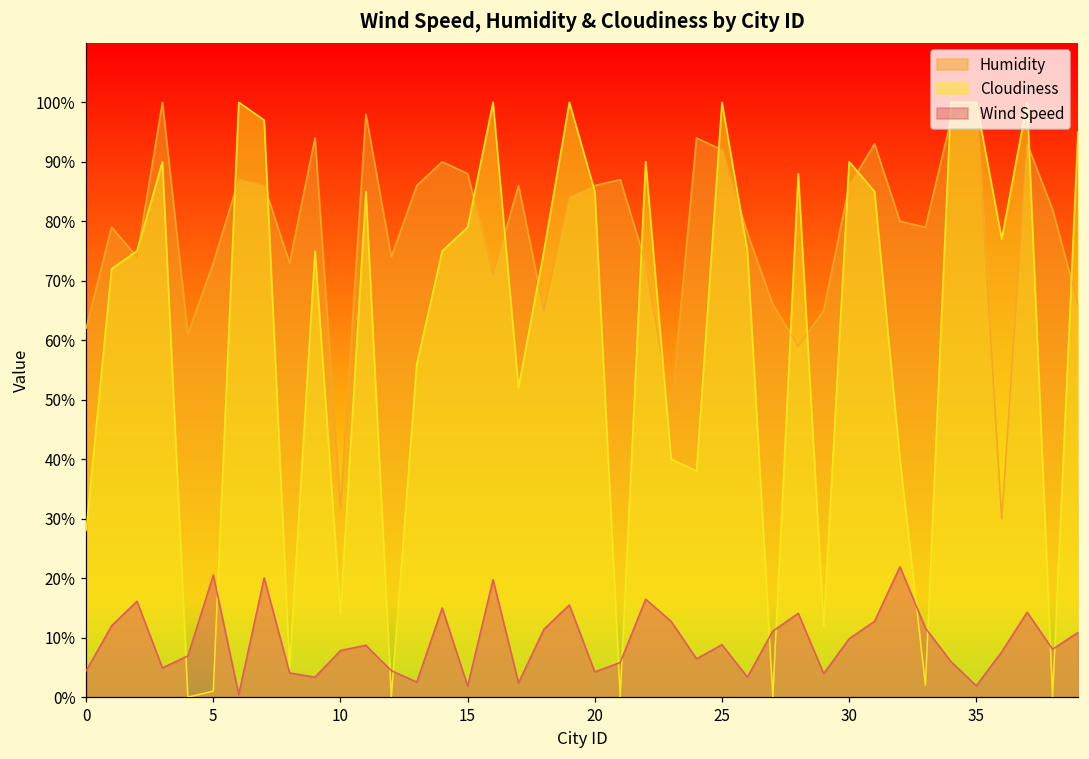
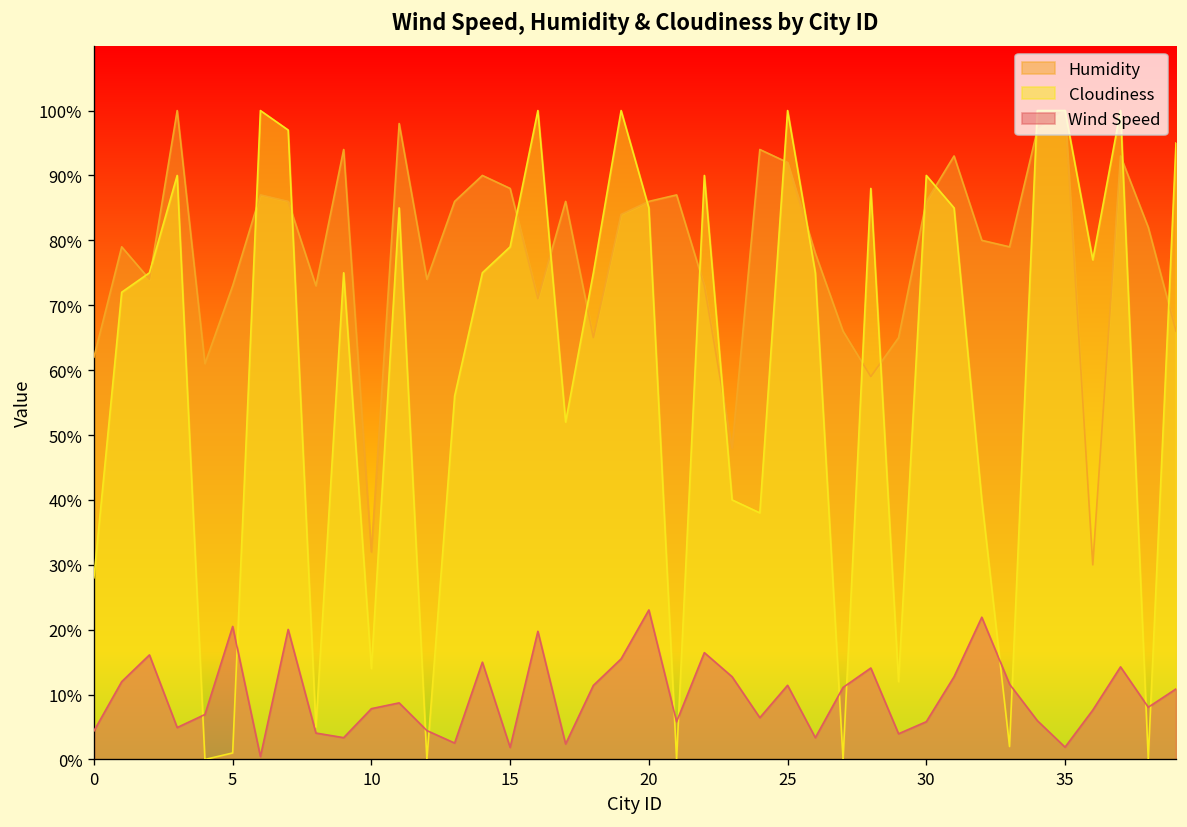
Wind Speed, 20: 4% -> 23%
Wind Speed, 25: 9% -> 11%
Wind Speed, 30: 10% -> 6%
